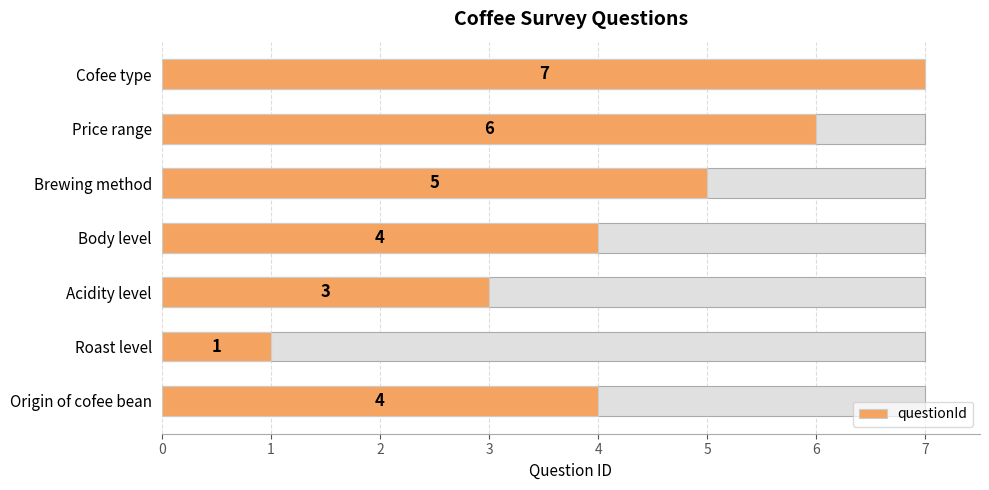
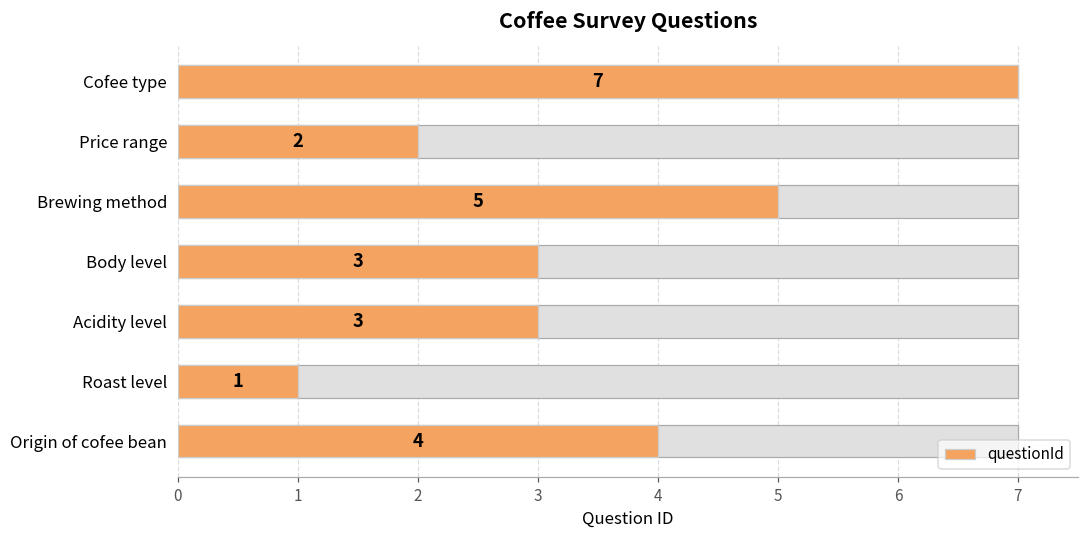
questionId, Price range: 6 -> 2
questionId, Body level: 4 -> 3
